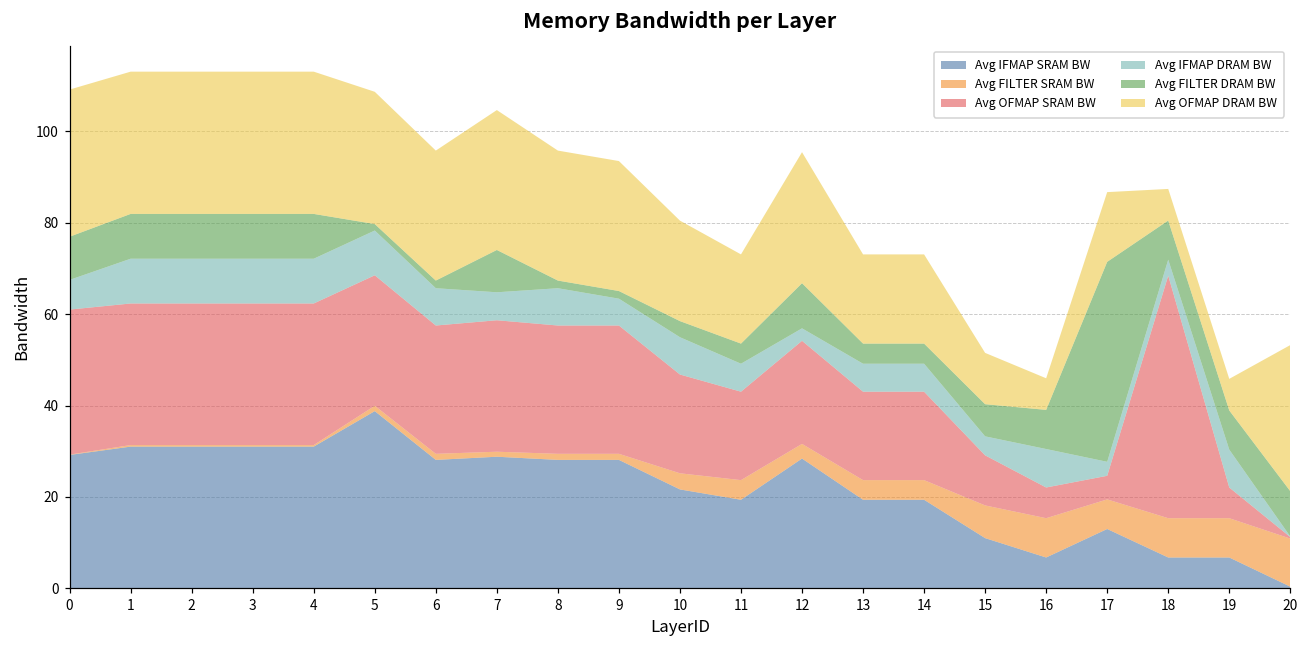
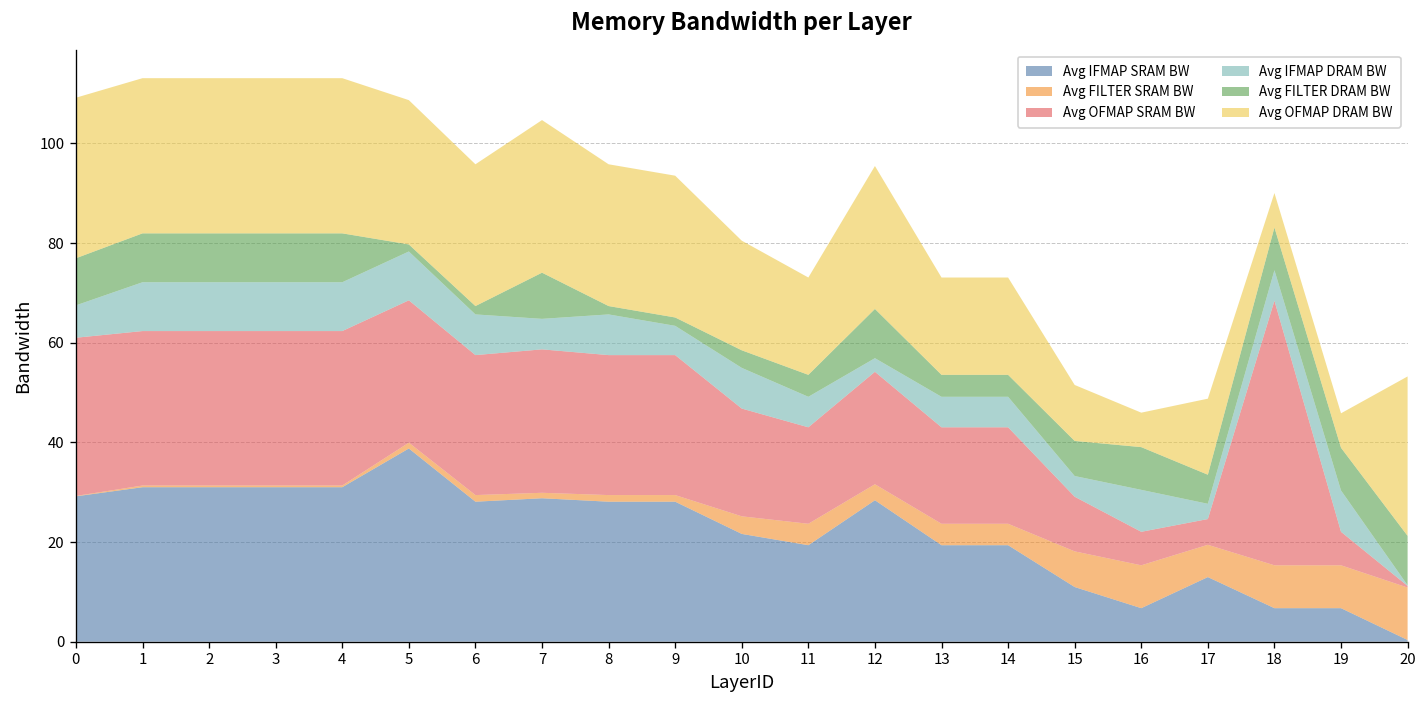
Avg FILTER DRAM BW, 17: 44 -> 6
Avg IFMAP DRAM BW, 18: 4 -> 6
